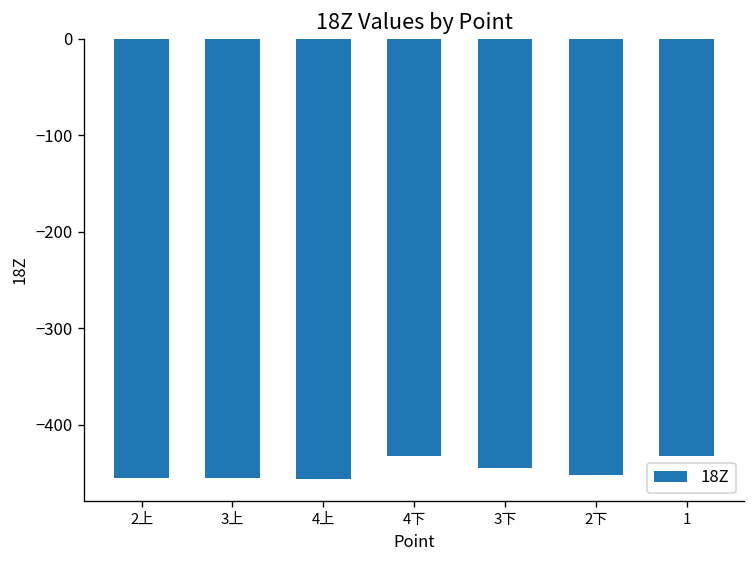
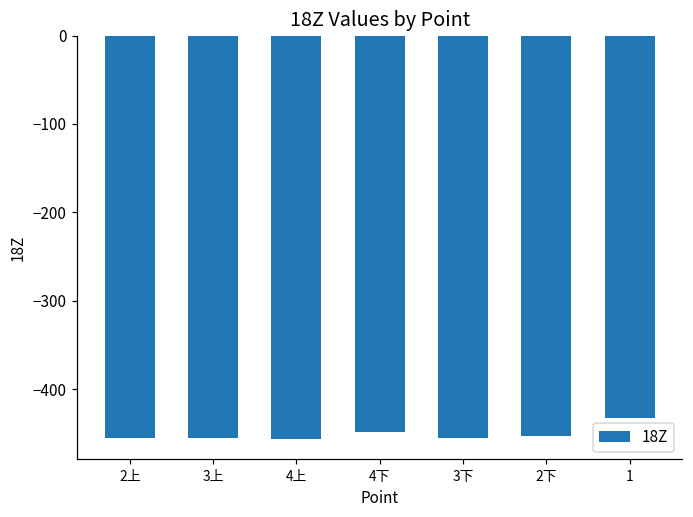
4下: -430 -> -450
3下: -440 -> -450
